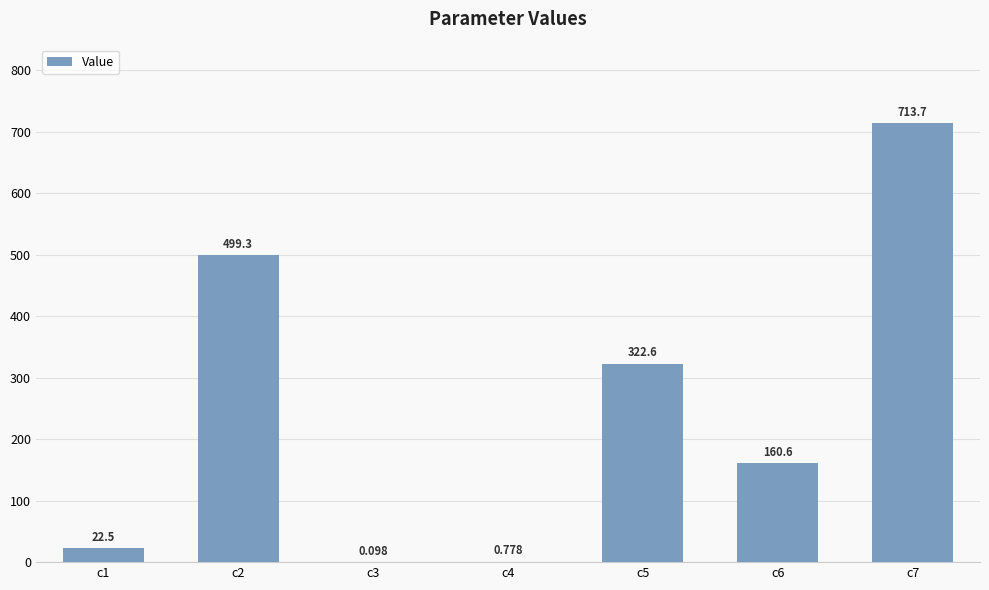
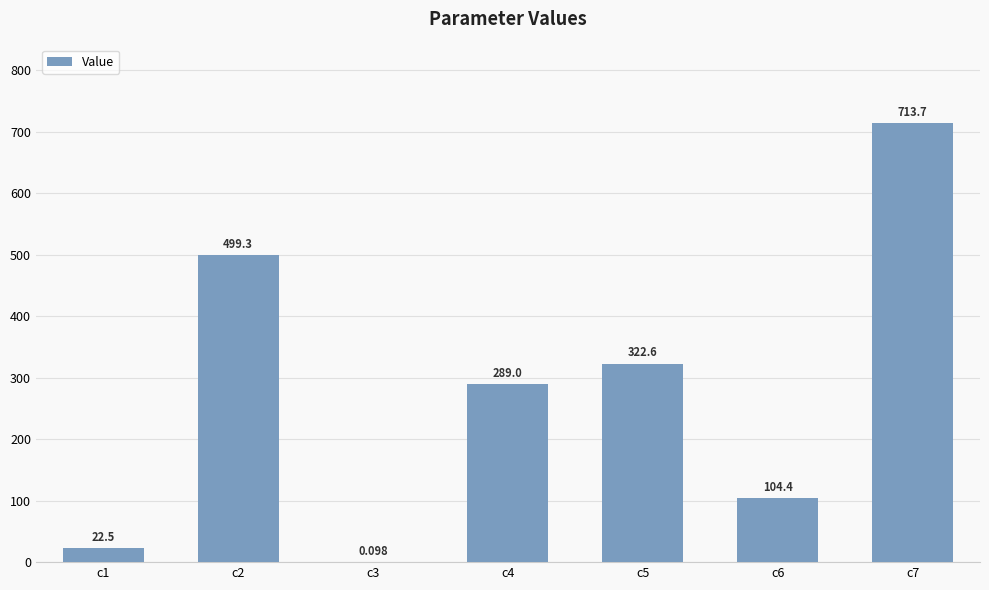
c4: 0.778 -> 289.0
c6: 160.6 -> 104.4
